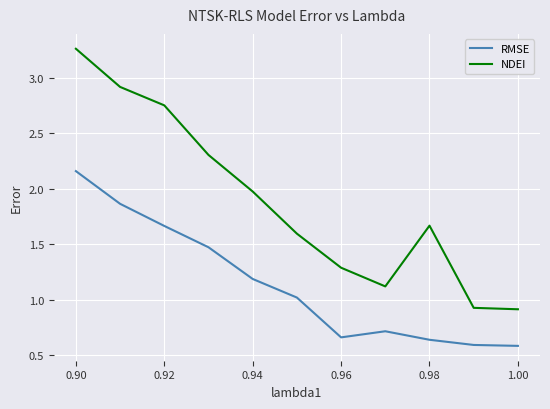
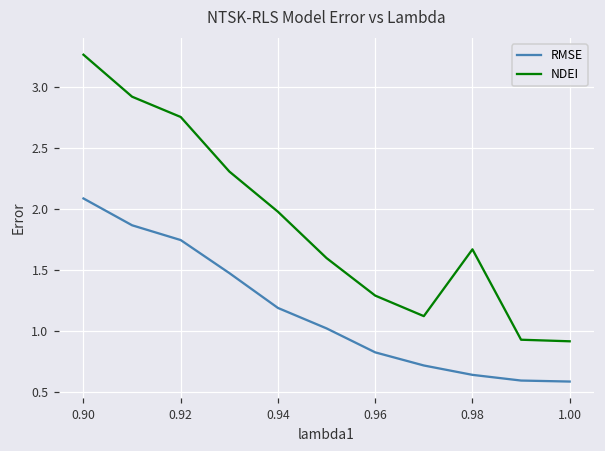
RMSE, 0.90: 2.16 -> 2.08
RMSE, 0.92: 1.66 -> 1.74
RMSE, 0.96: 0.66 -> 0.82
